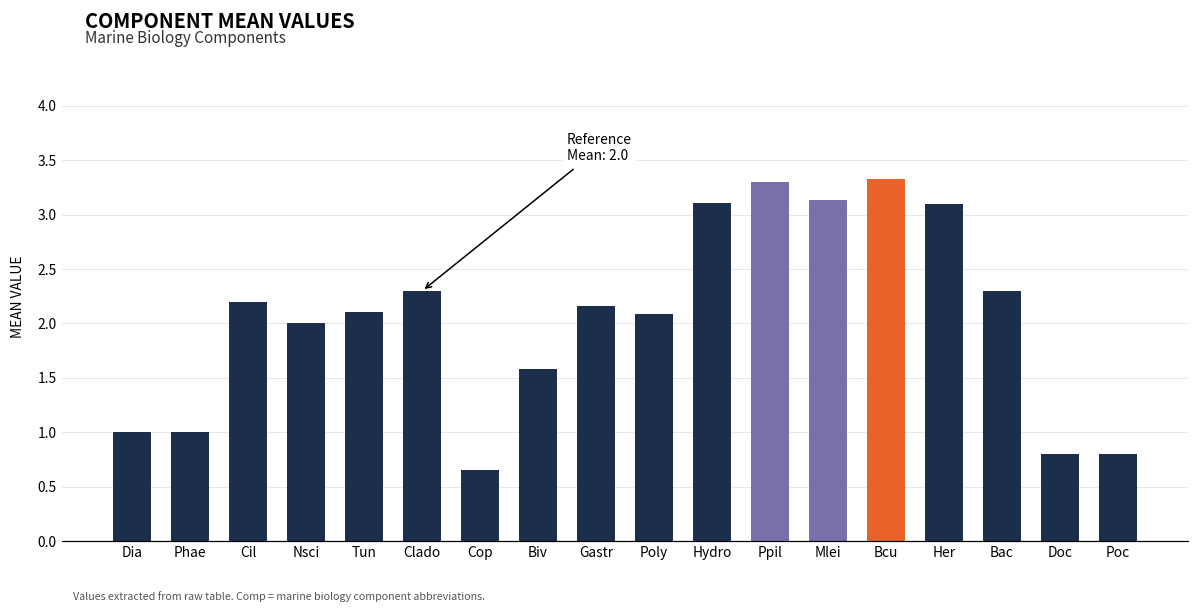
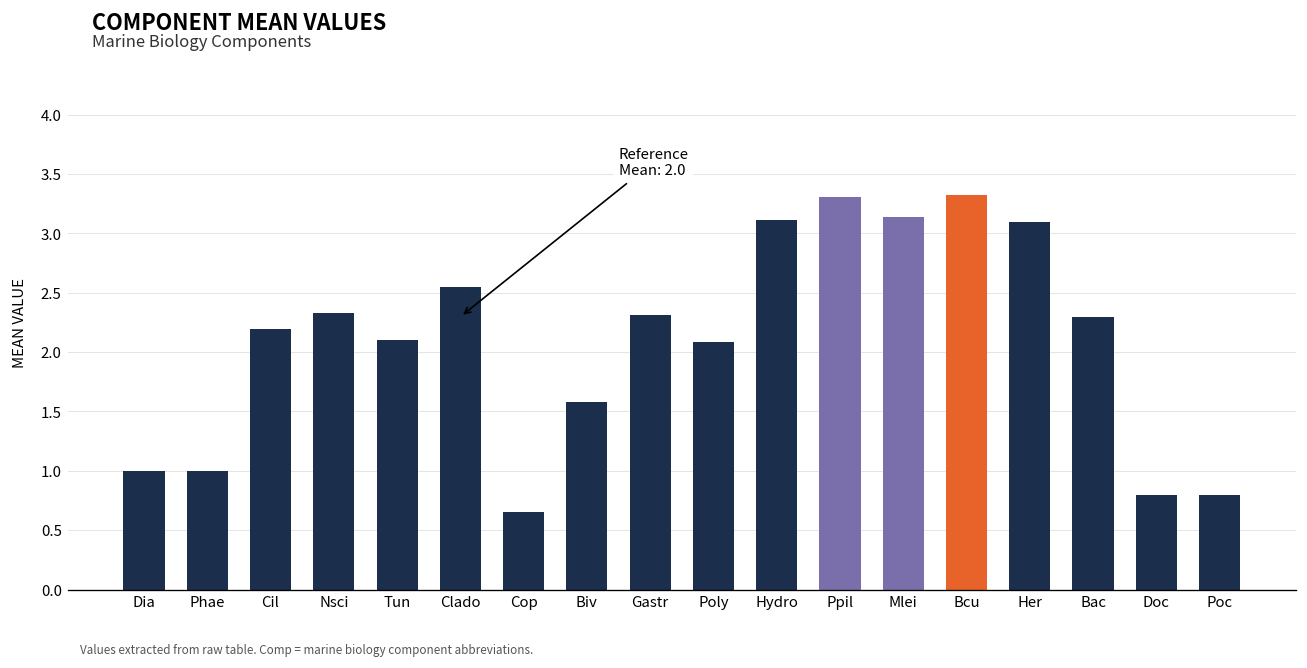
Nsci: 2.0 -> 2.3
Clado: 2.3 -> 2.6
Gastr: 2.2 -> 2.3
